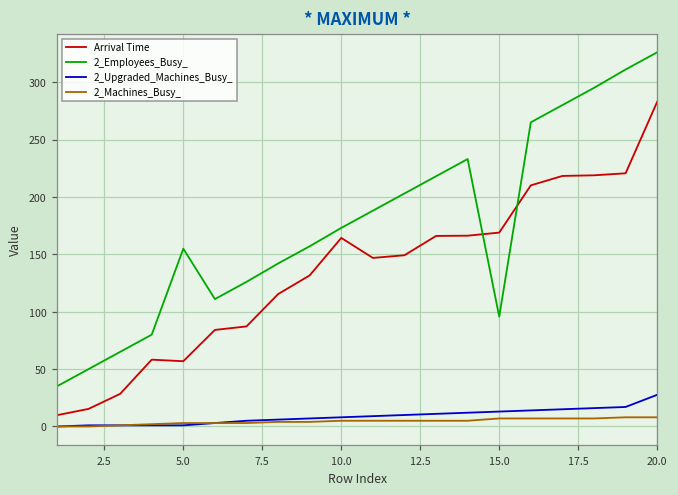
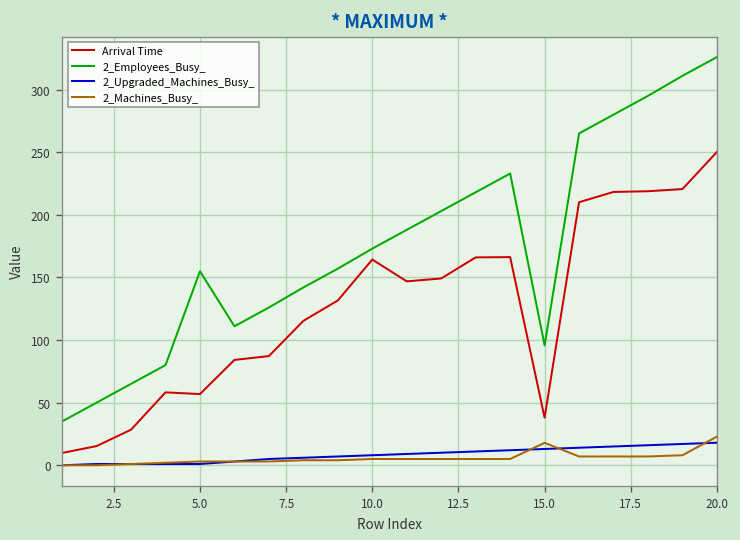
Arrival Time, 15.0: 169 -> 38
2_Machines_Busy_, 15.0: 7 -> 18
Arrival Time, 20.0: 283 -> 250
2_Upgraded_Machines_Busy_, 20.0: 28 -> 18
2_Machines_Busy_, 20.0: 8 -> 23
